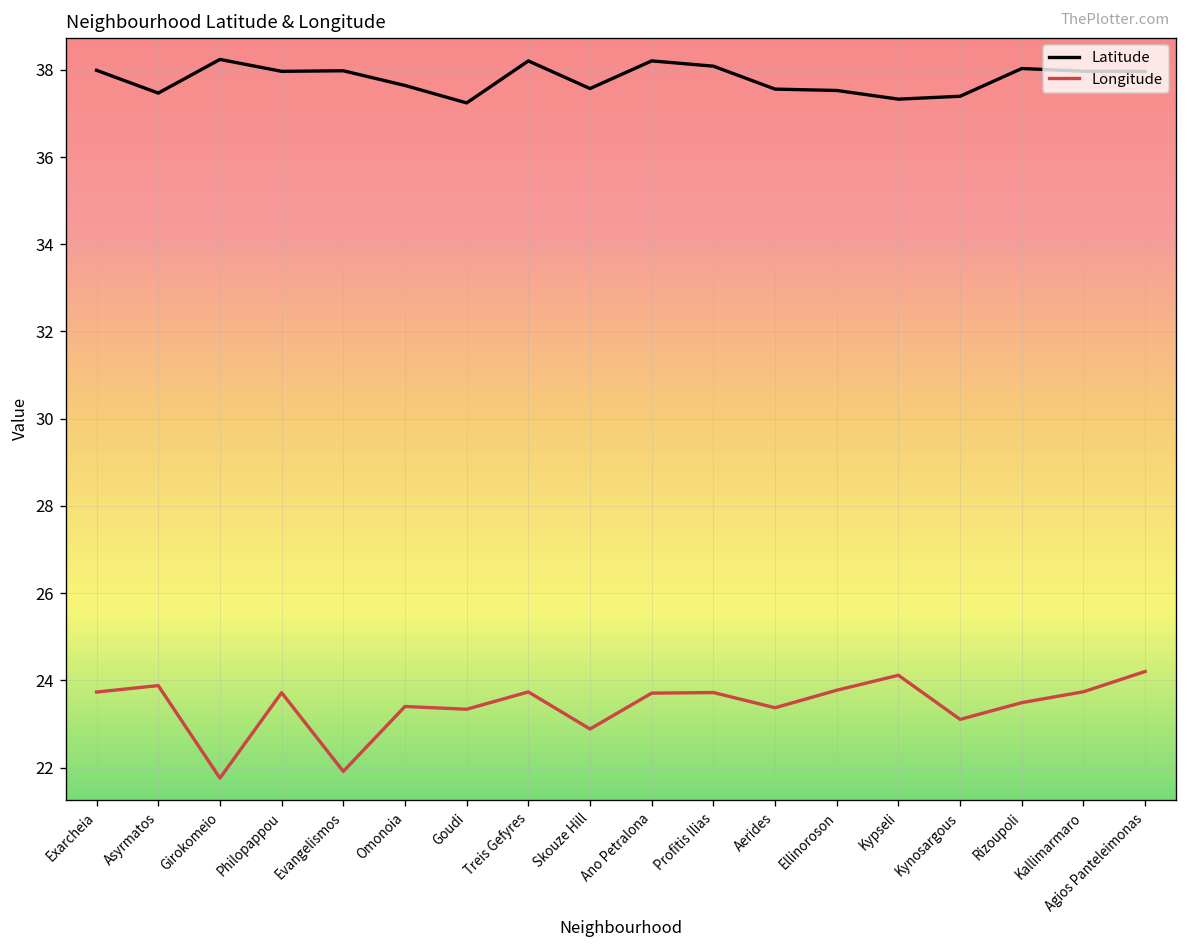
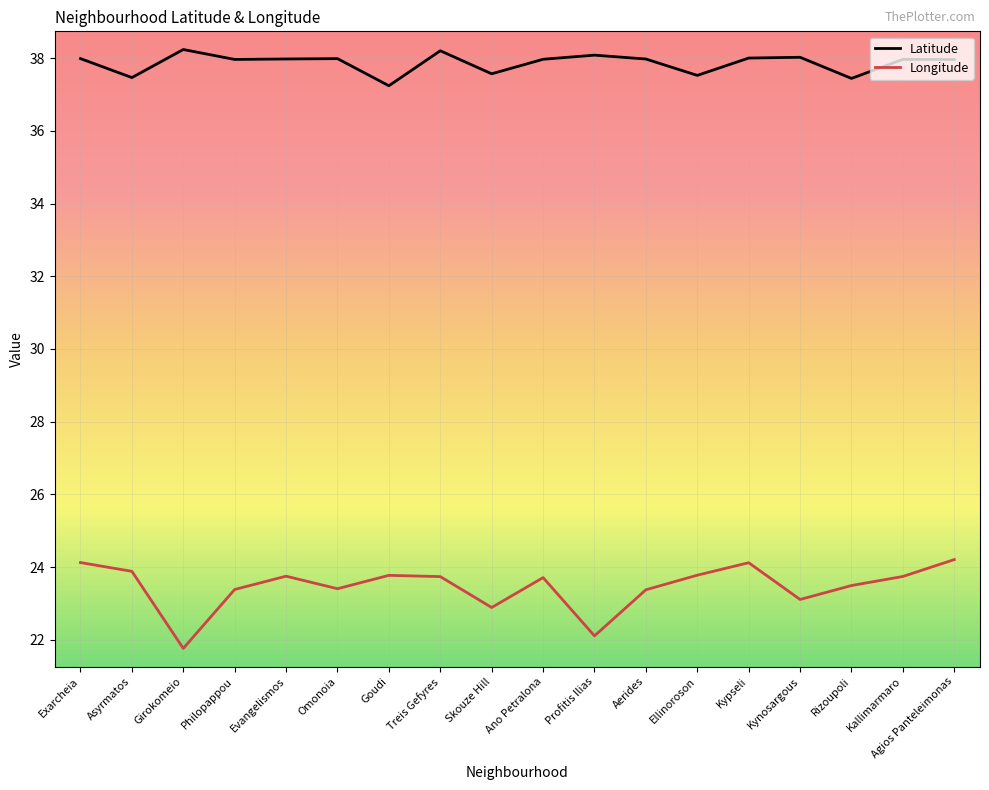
Longitude, Exarcheia: 23.7 -> 24.1
Longitude, Philopappou: 23.7 -> 23.4
Longitude, Evangelismos: 21.9 -> 23.7
Latitude, Omonoia: 37.6 -> 38.0
Longitude, Goudi: 23.3 -> 23.8
Latitude, Ano Petralona: 38.2 -> 38.0
Longitude, Profitis Ilias: 23.7 -> 22.1
Latitude, Aerides: 37.6 -> 38.0
Latitude, Kypseli: 37.3 -> 38.0
Latitude, Kynosargous: 37.4 -> 38.0
Latitude, Rizoupoli: 38.0 -> 37.4
